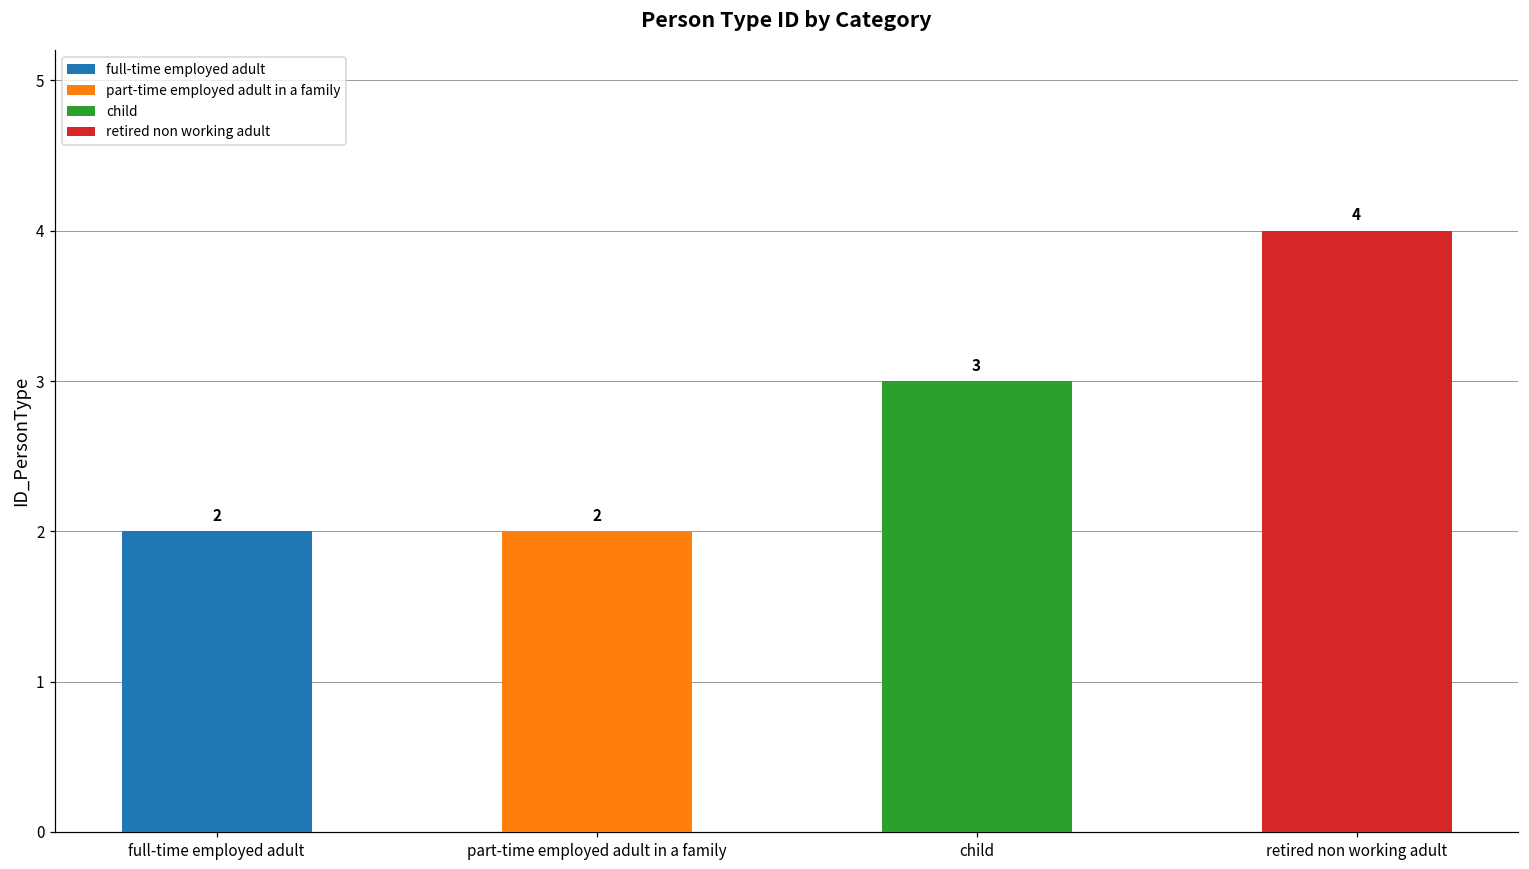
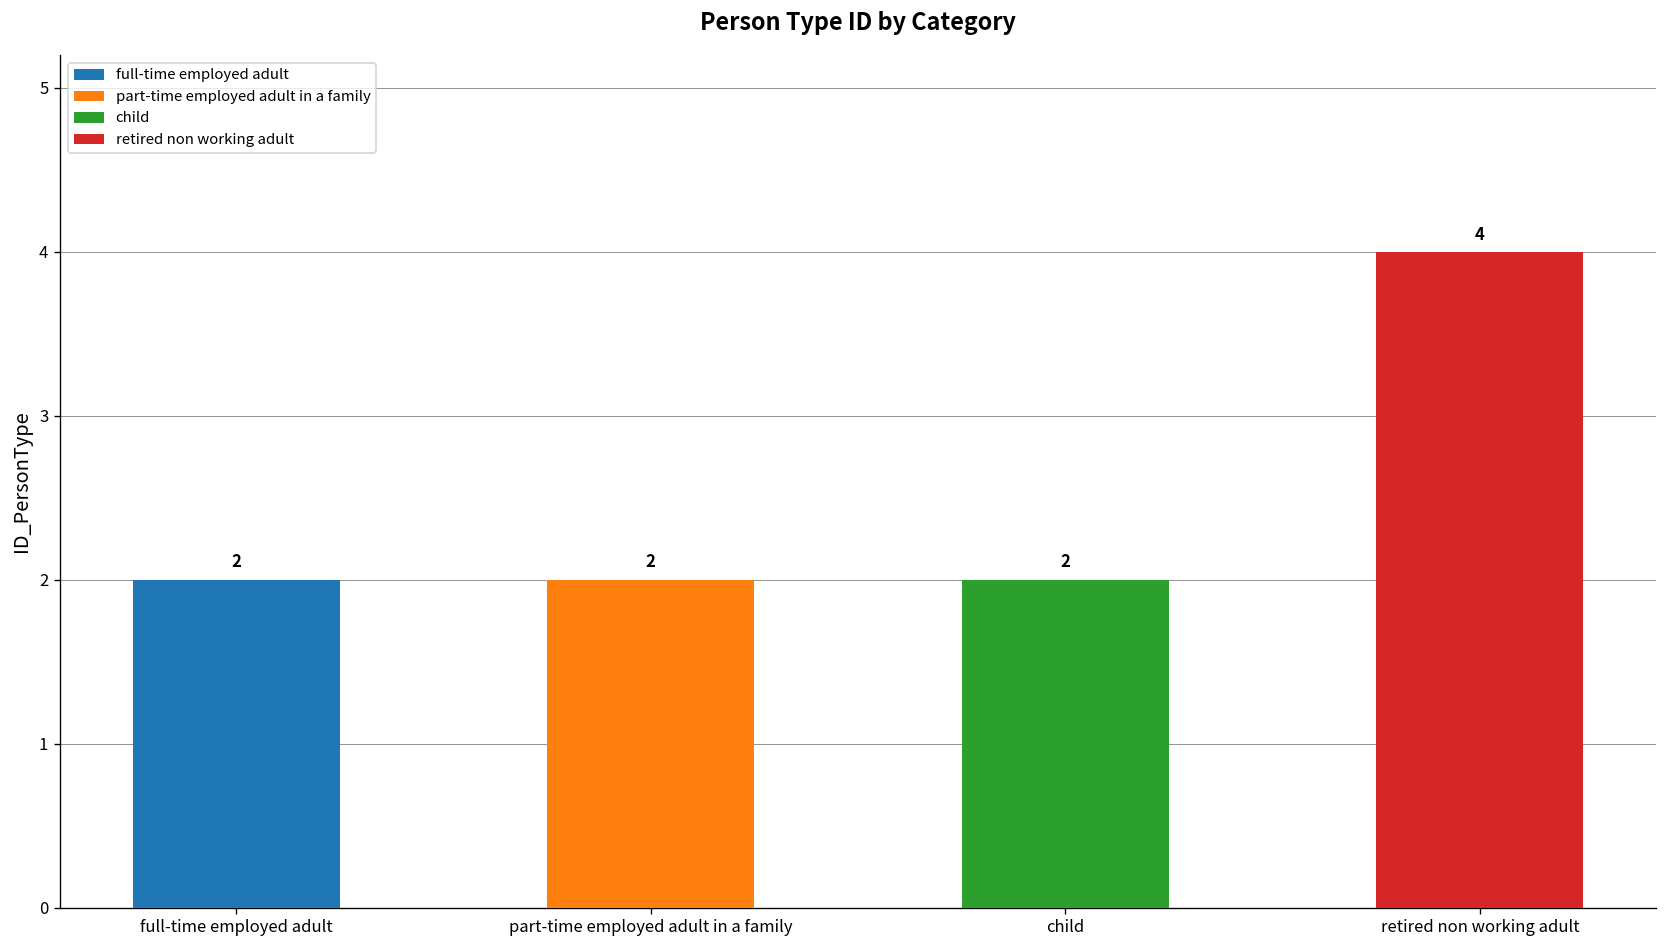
child: 3 -> 2
